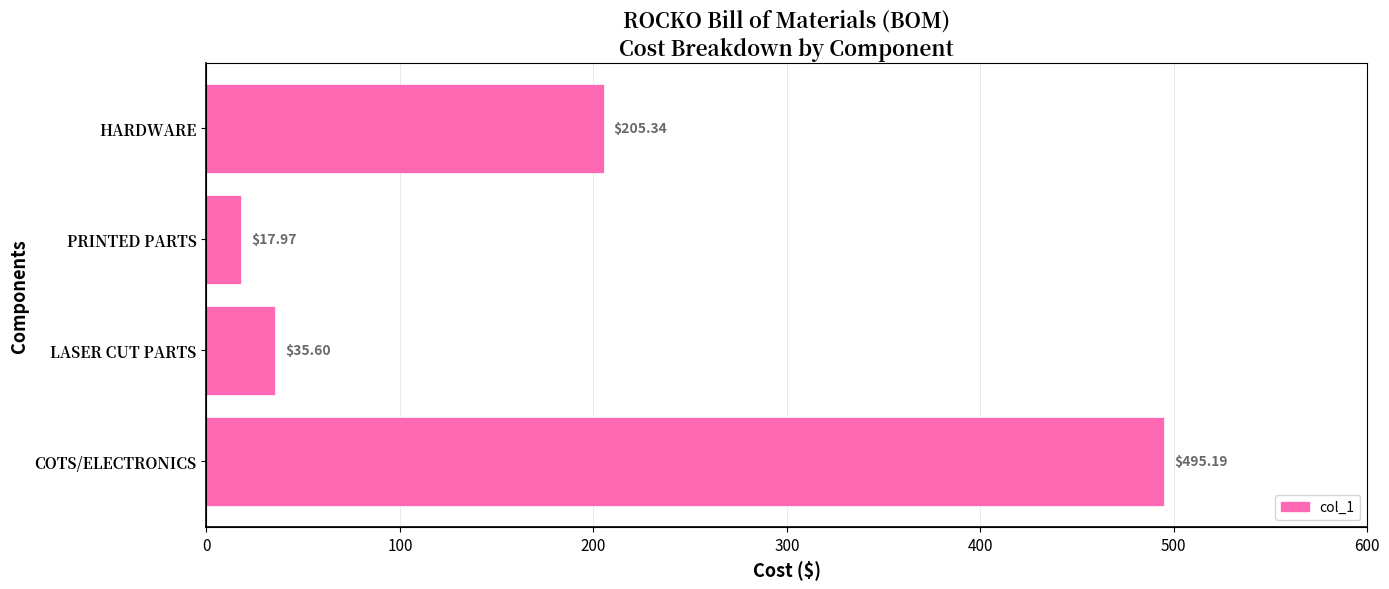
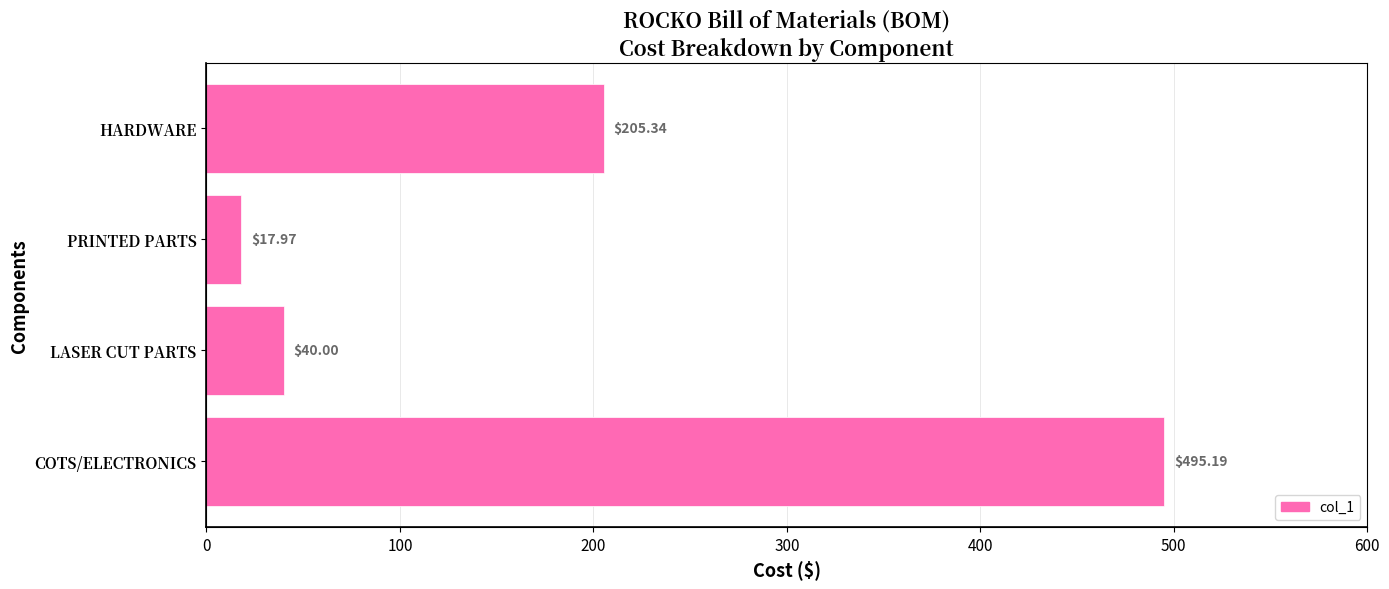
LASER CUT PARTS: $35.60 -> $40.00
